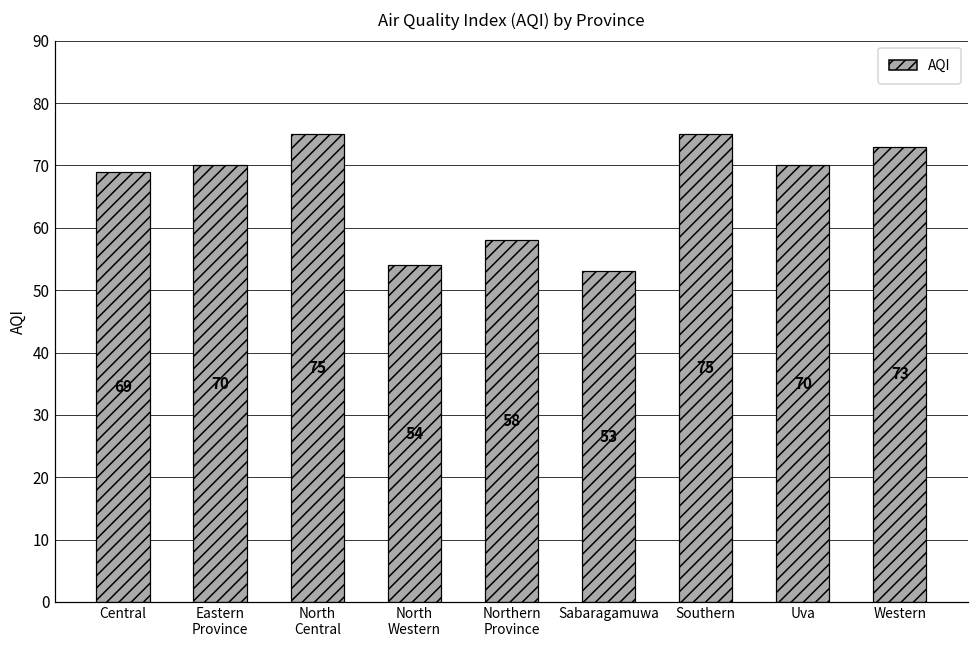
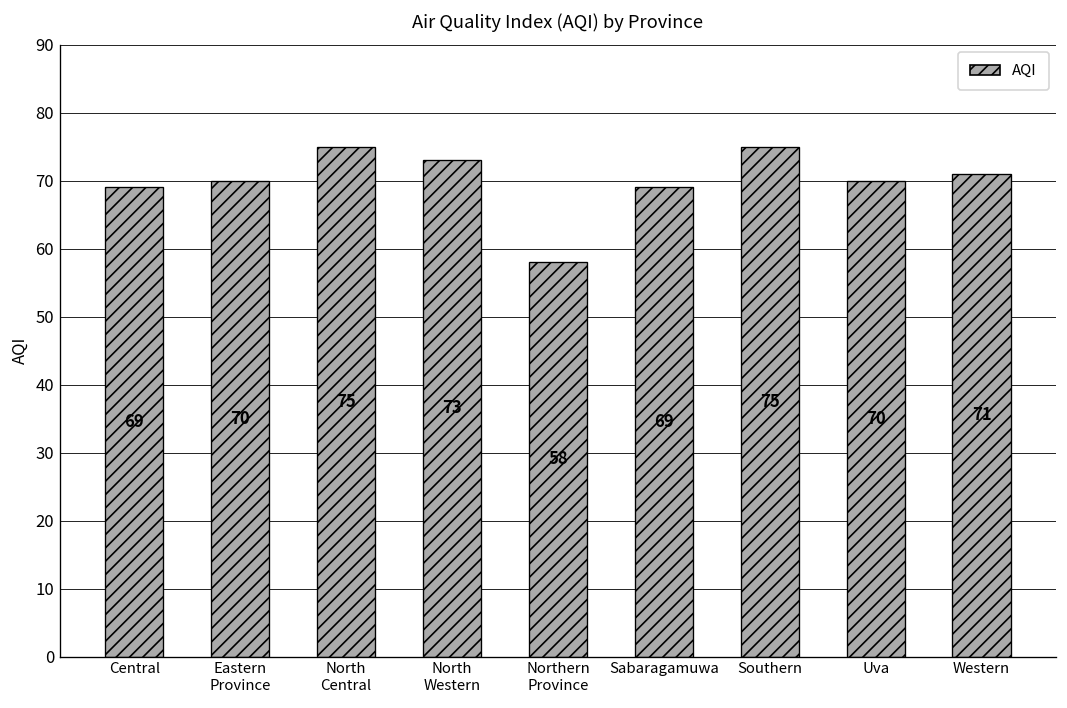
North Western: 54 -> 73
Sabaragamuwa: 53 -> 69
Western: 73 -> 71
